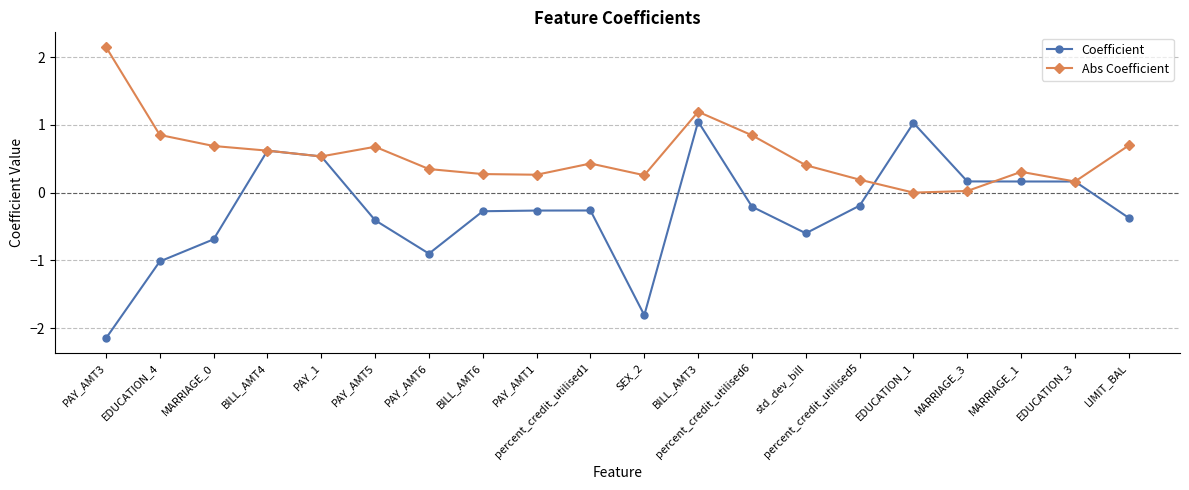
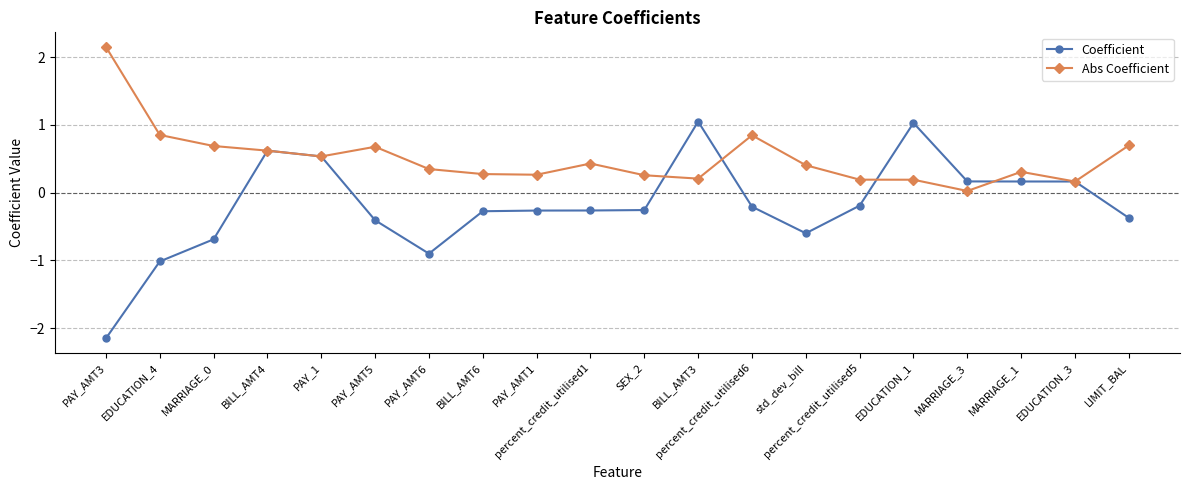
Coefficient, SEX_2: -1.8 -> -0.3
Abs Coefficient, BILL_AMT3: 1.2 -> 0.2
Abs Coefficient, EDUCATION_1: 0.0 -> 0.2
